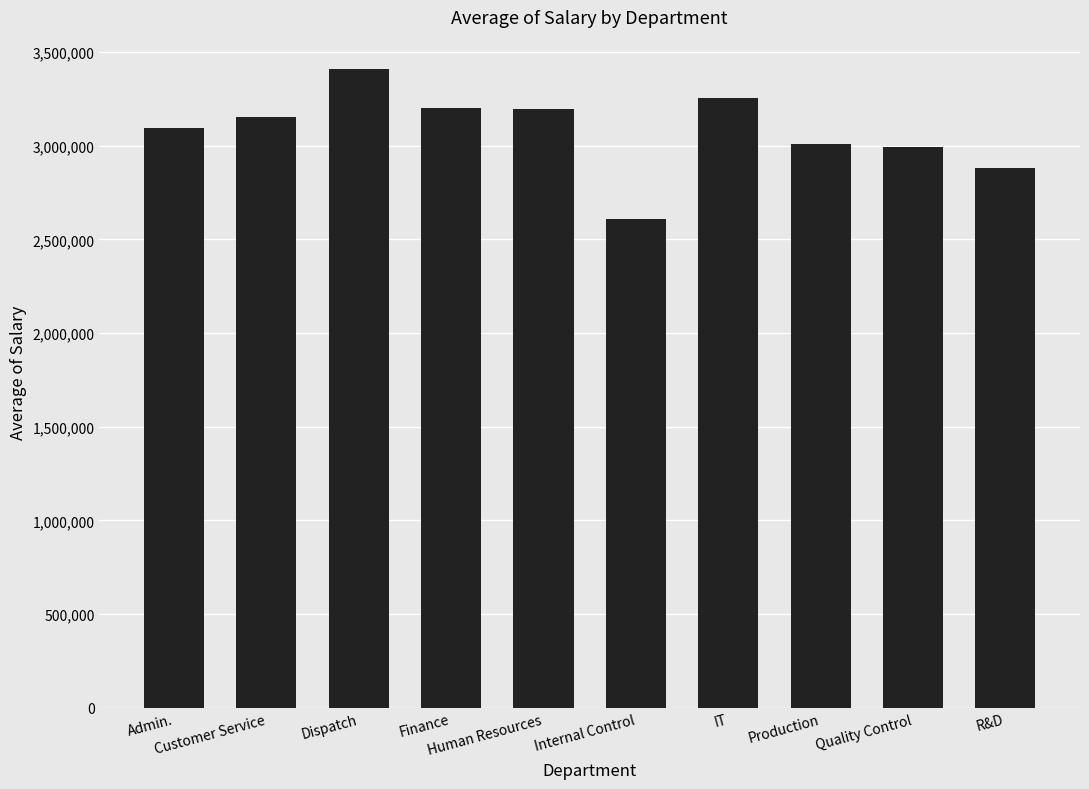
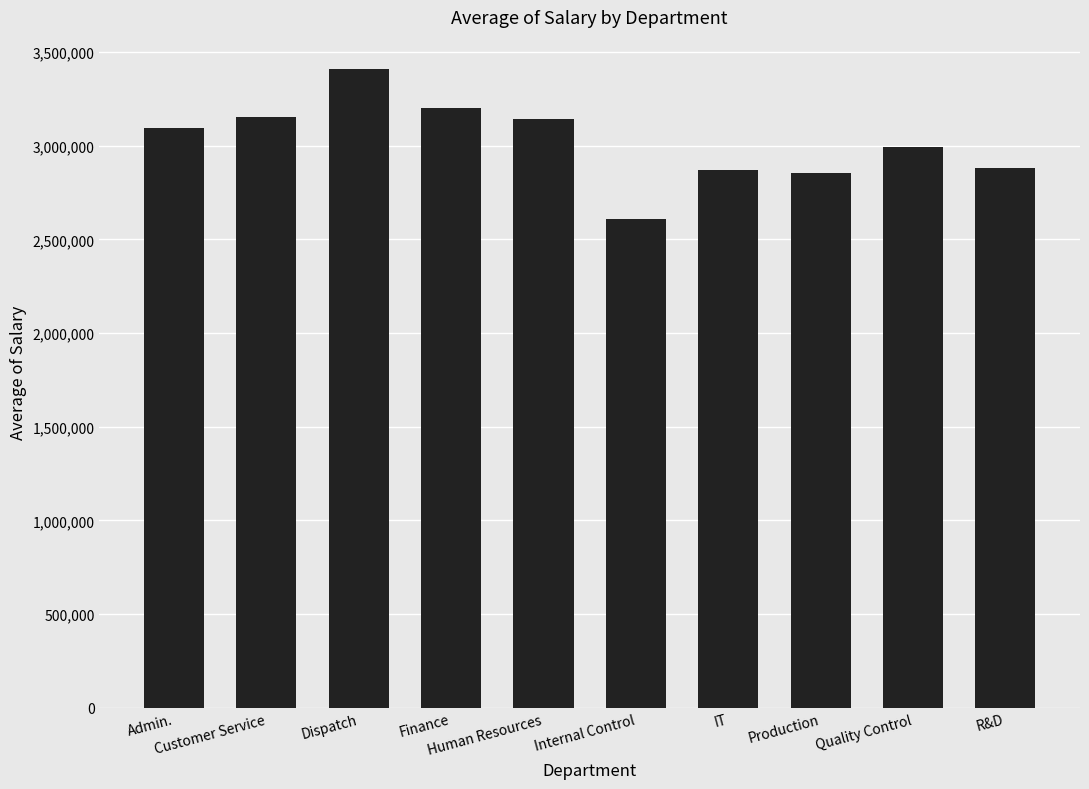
Human Resources: 3,200,000 -> 3,140,000
IT: 3,250,000 -> 2,870,000
Production: 3,010,000 -> 2,860,000
